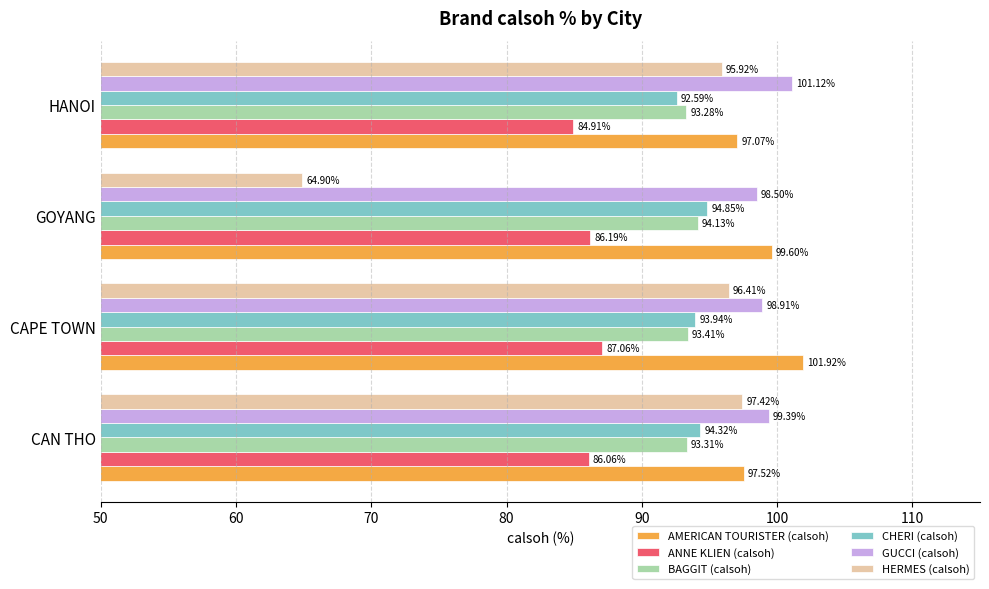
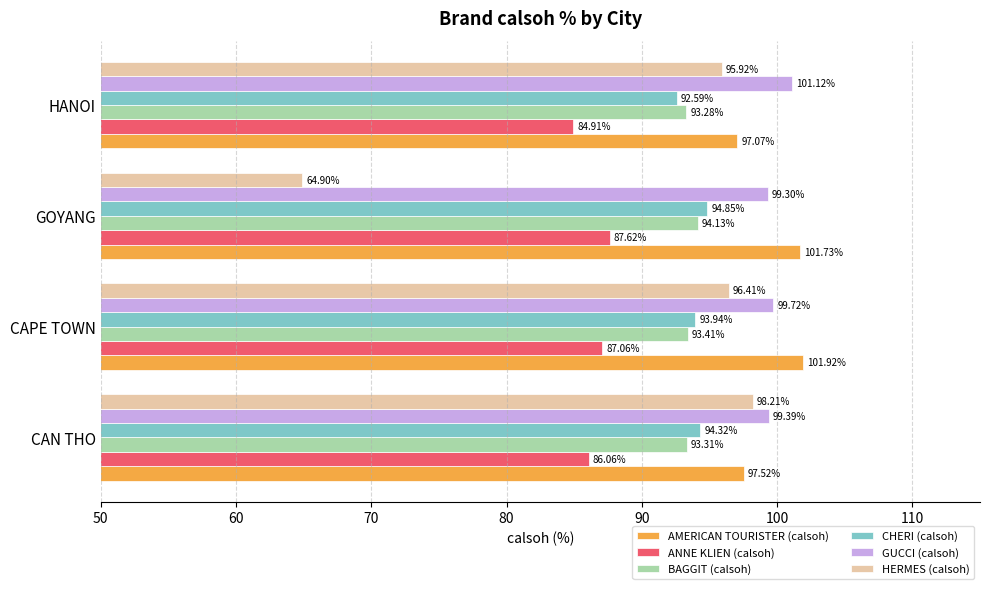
GUCCI (calsoh), GOYANG: 98.50% -> 99.30%
ANNE KLIEN (calsoh), GOYANG: 86.19% -> 87.62%
AMERICAN TOURISTER (calsoh), GOYANG: 99.60% -> 101.73%
GUCCI (calsoh), CAPE TOWN: 98.91% -> 99.72%
HERMES (calsoh), CAN THO: 97.42% -> 98.21%
